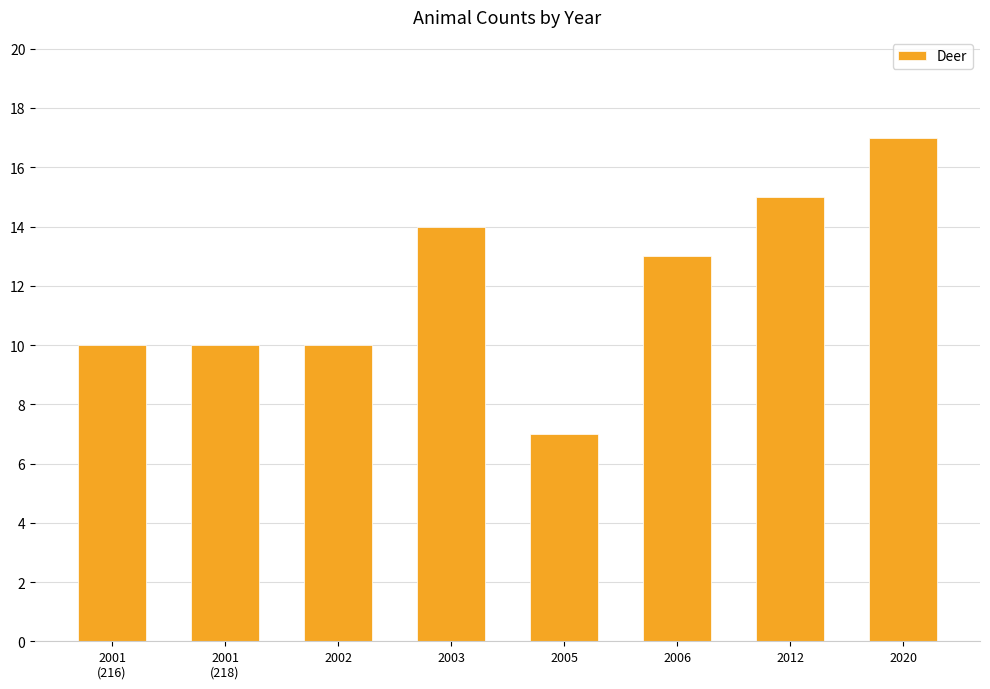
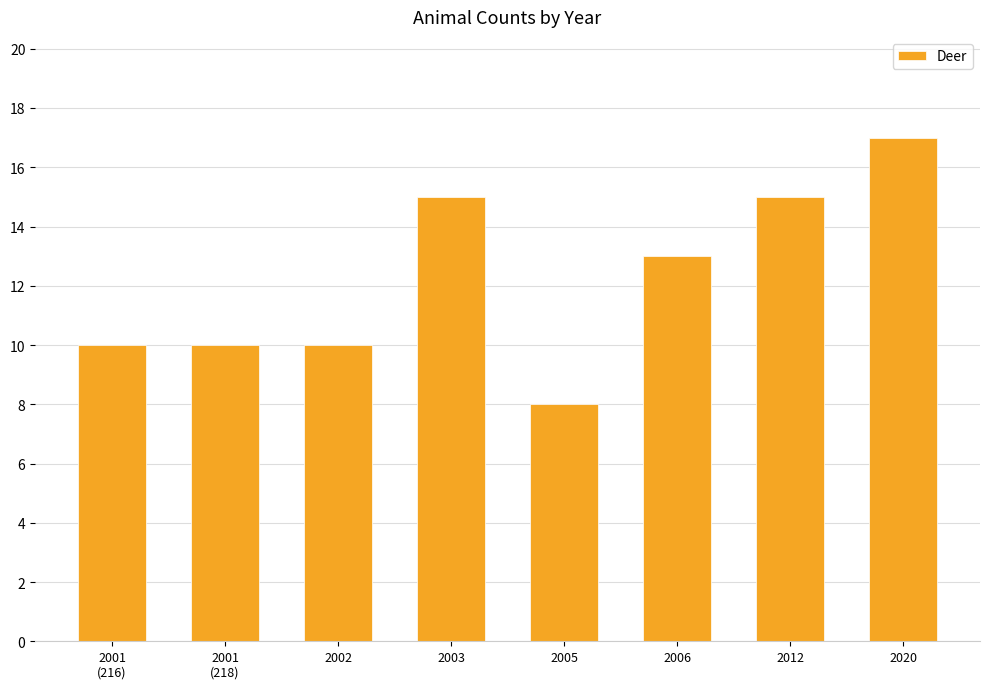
2003: 14 -> 15
2005: 7 -> 8
